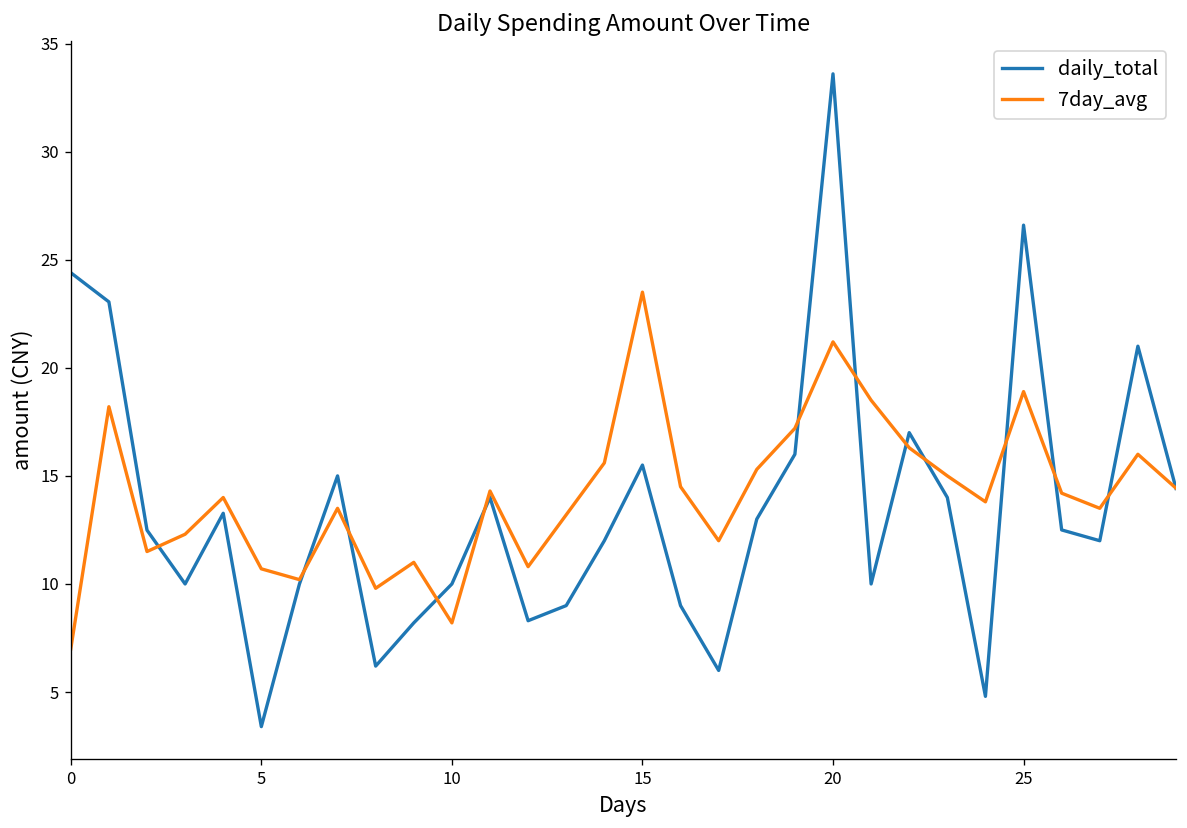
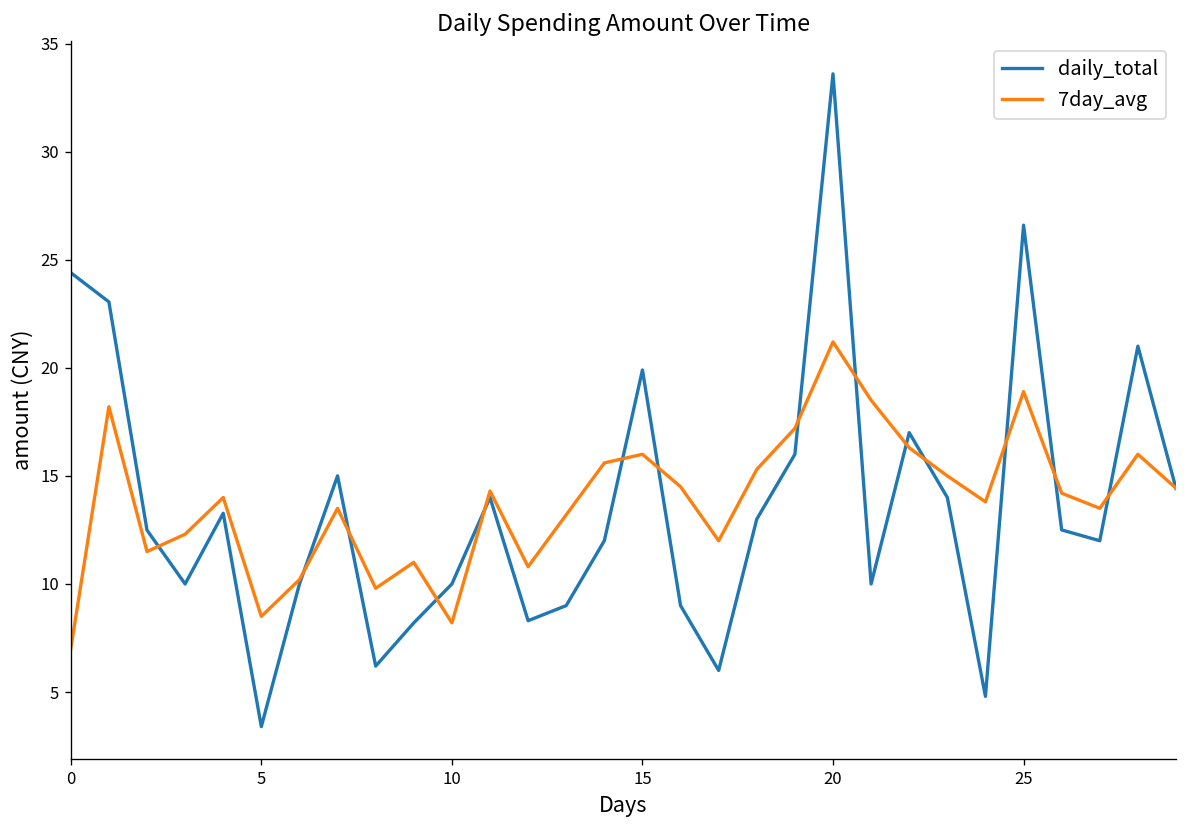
7day_avg, 5: 10.7 -> 8.5
daily_total, 15: 15.5 -> 19.9
7day_avg, 15: 23.5 -> 16.0
